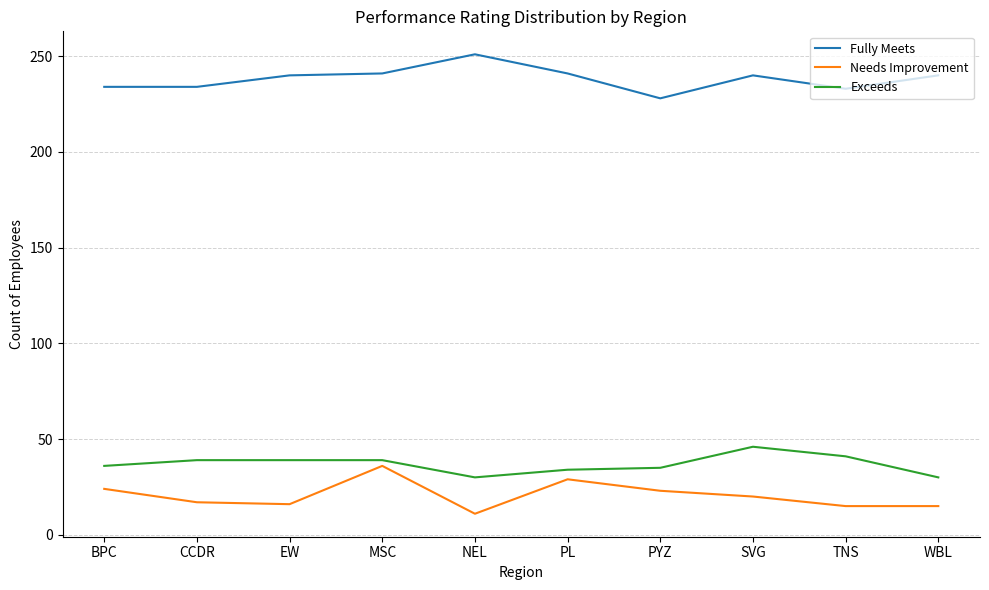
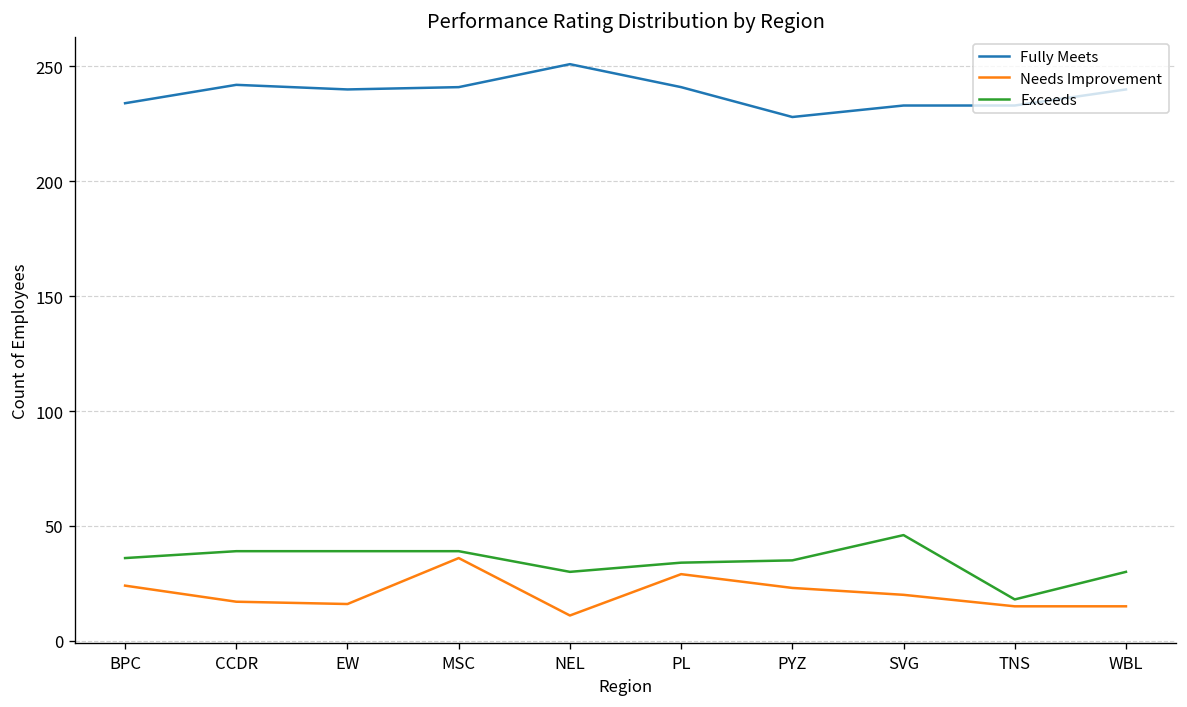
Fully Meets, CCDR: 234 -> 242
Fully Meets, SVG: 240 -> 233
Exceeds, TNS: 41 -> 18
